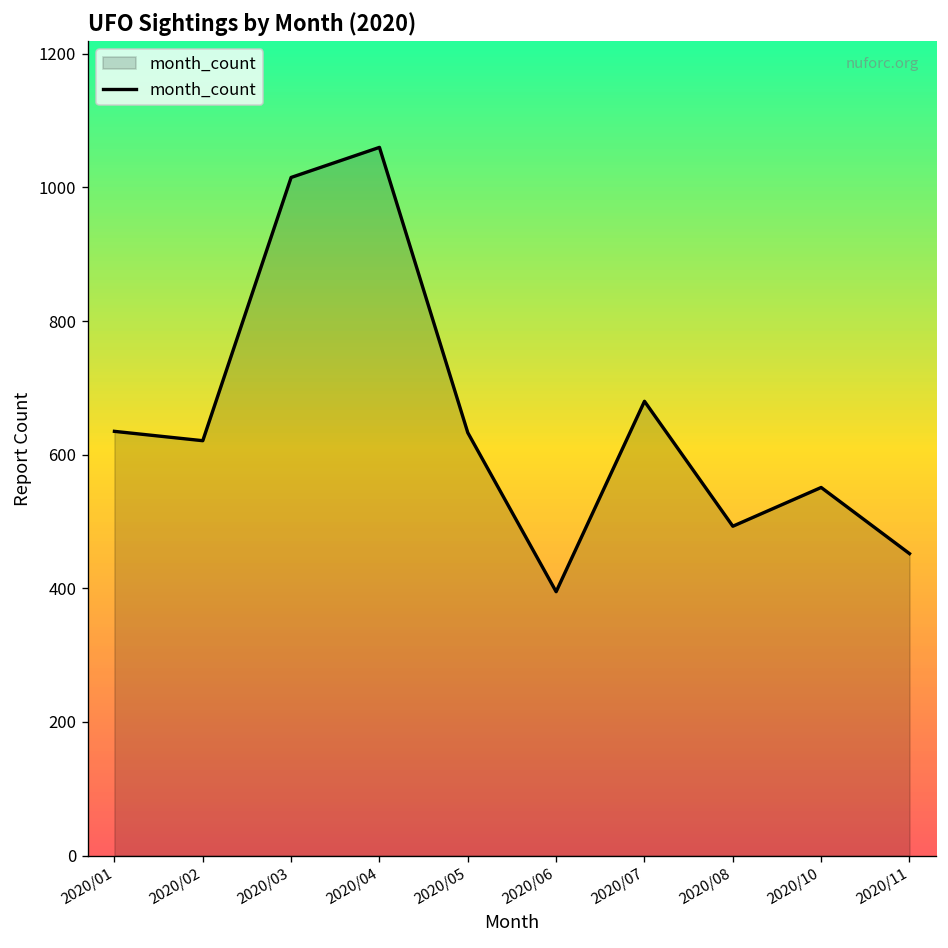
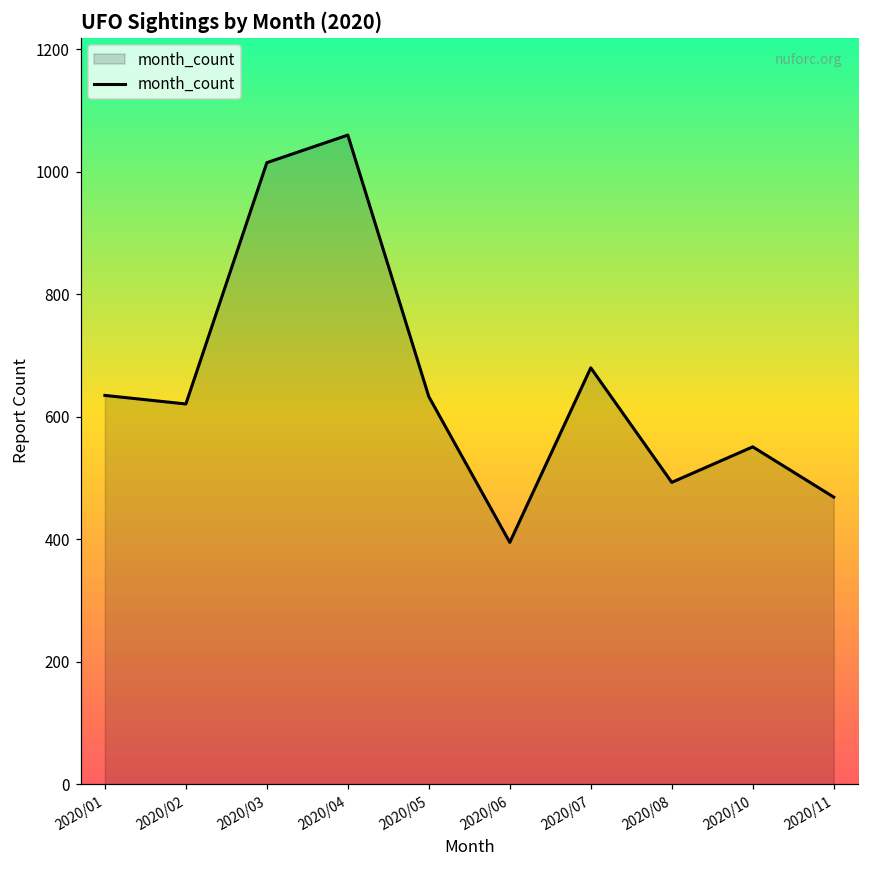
2020/11: 450 -> 470
